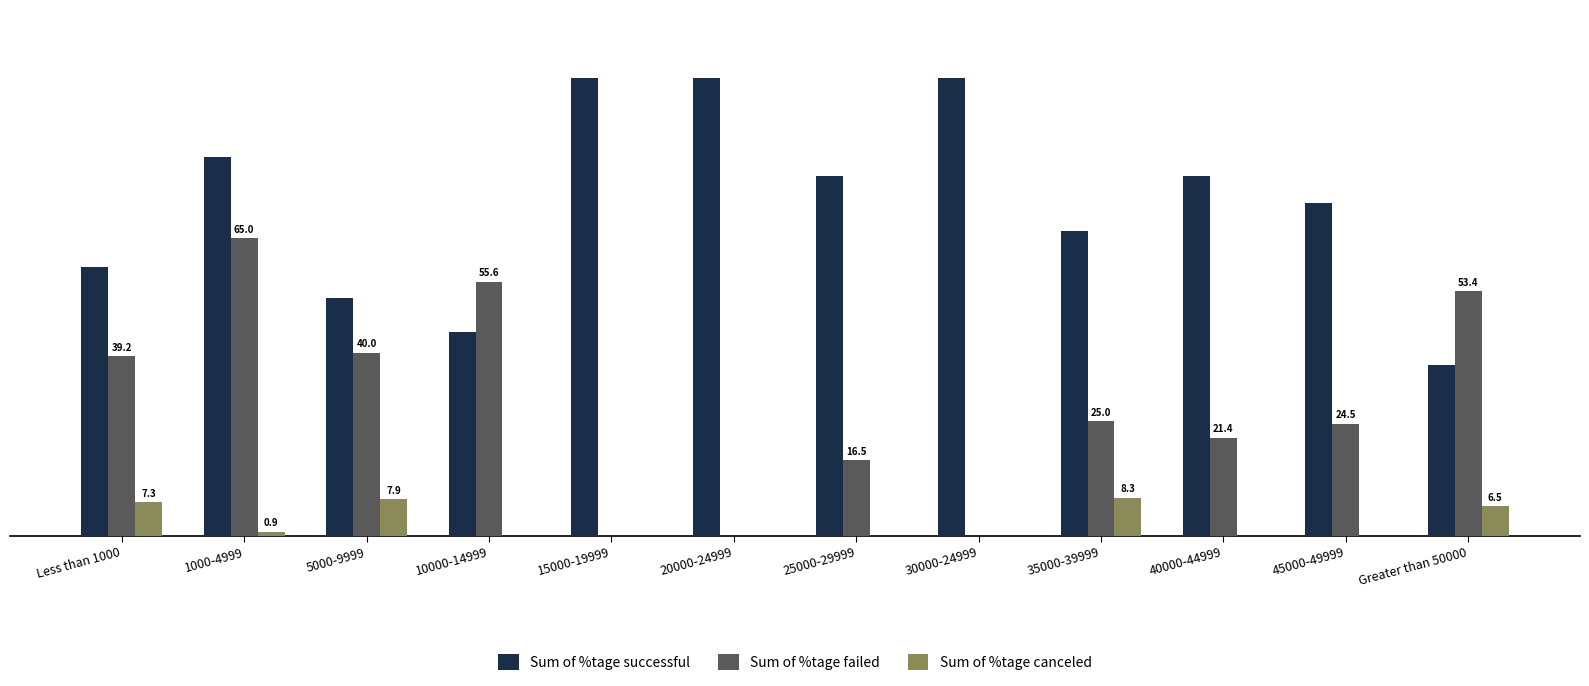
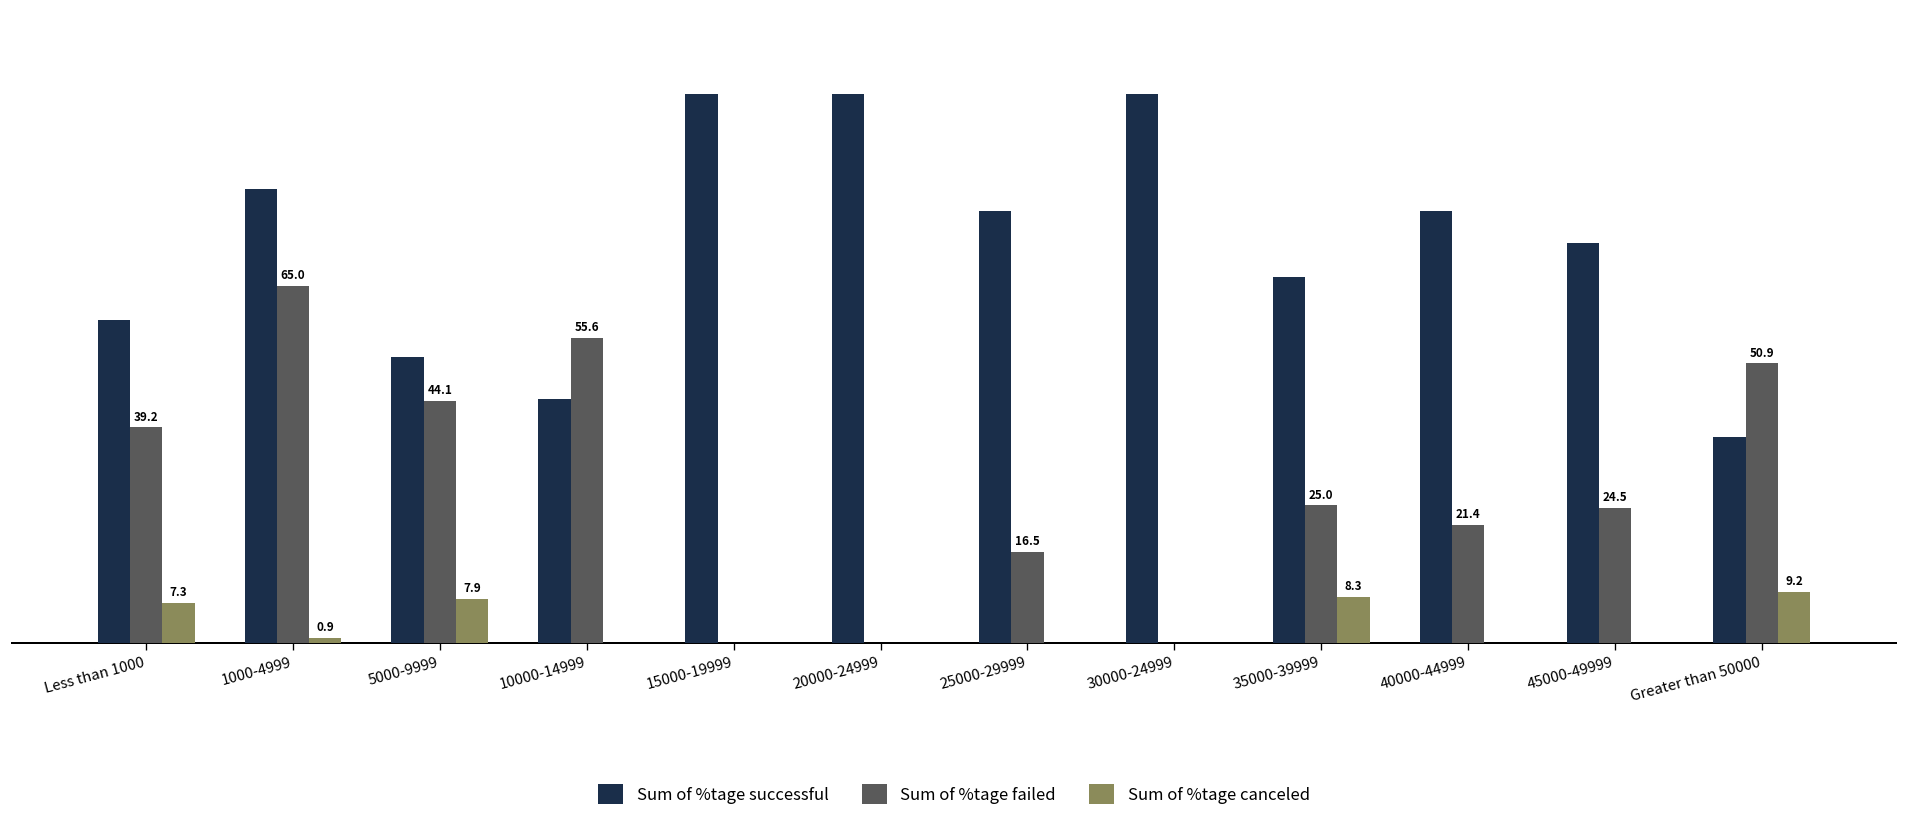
Sum of %tage failed, 5000-9999: 40.0 -> 44.1
Sum of %tage failed, Greater than 50000: 53.4 -> 50.9
Sum of %tage canceled, Greater than 50000: 6.5 -> 9.2
